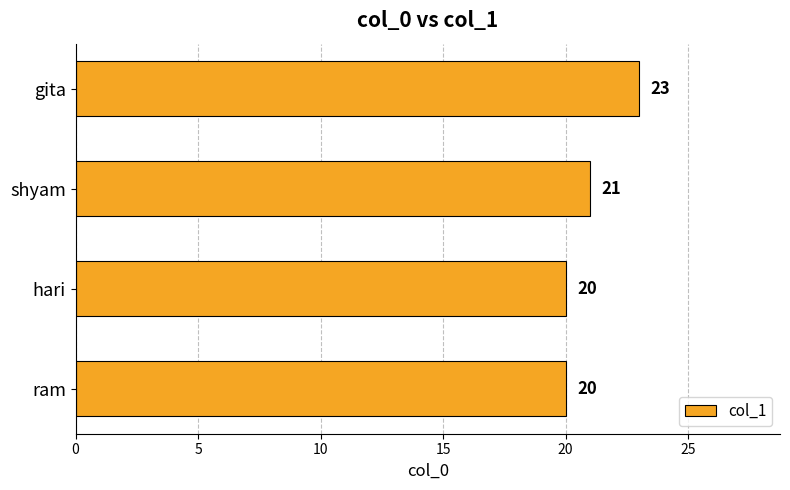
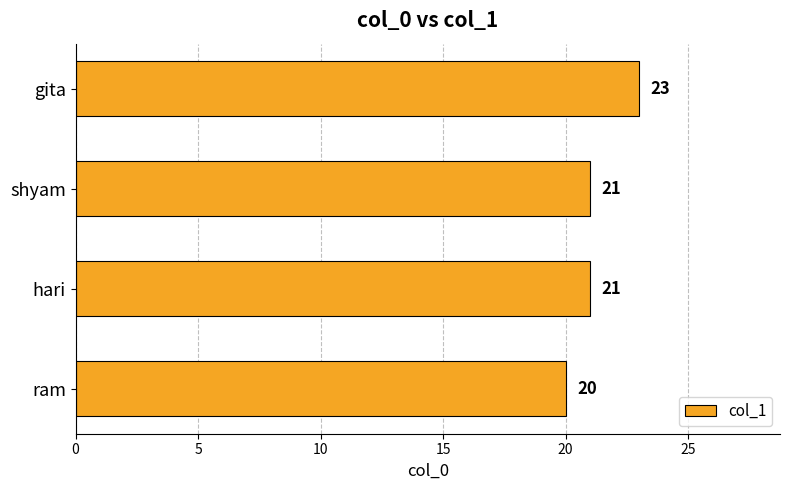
hari: 20 -> 21
